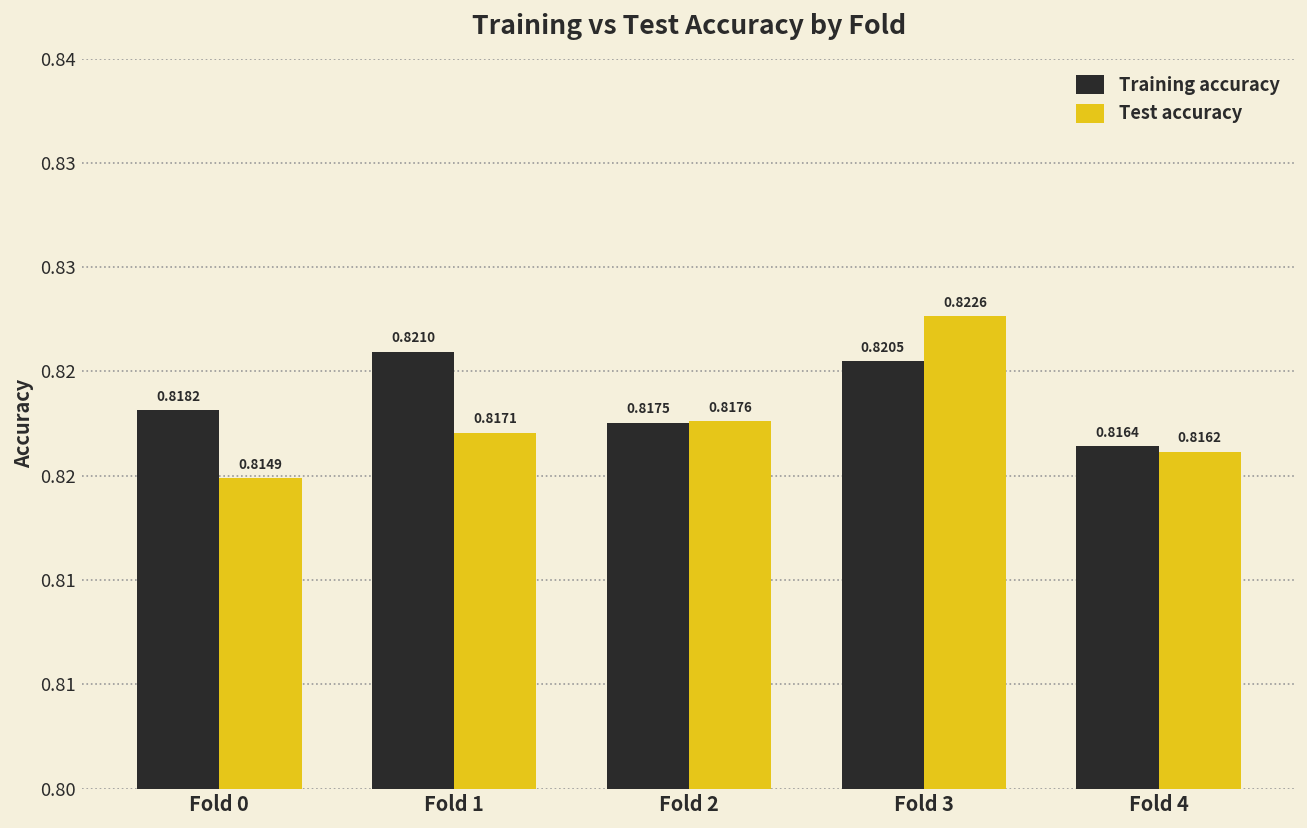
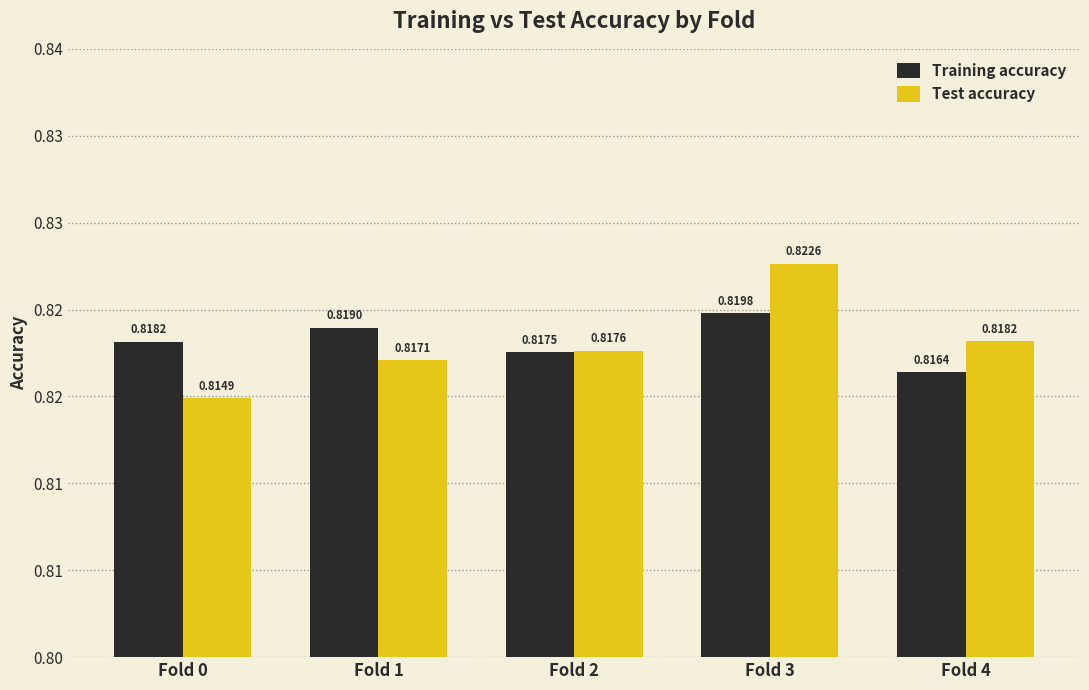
Training accuracy, Fold 1: 0.8210 -> 0.8190
Training accuracy, Fold 3: 0.8205 -> 0.8198
Test accuracy, Fold 4: 0.8162 -> 0.8182
